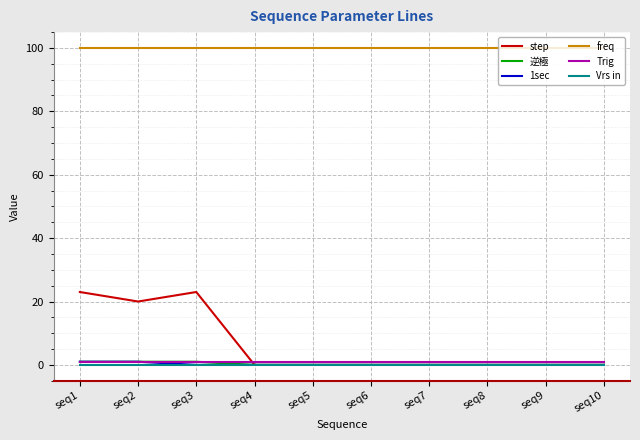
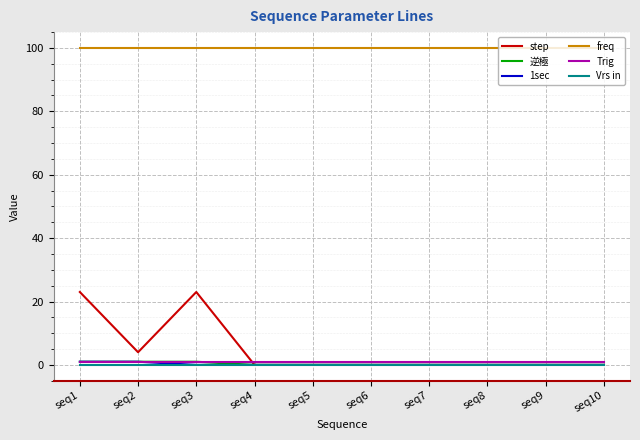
step, seq2: 20 -> 4
